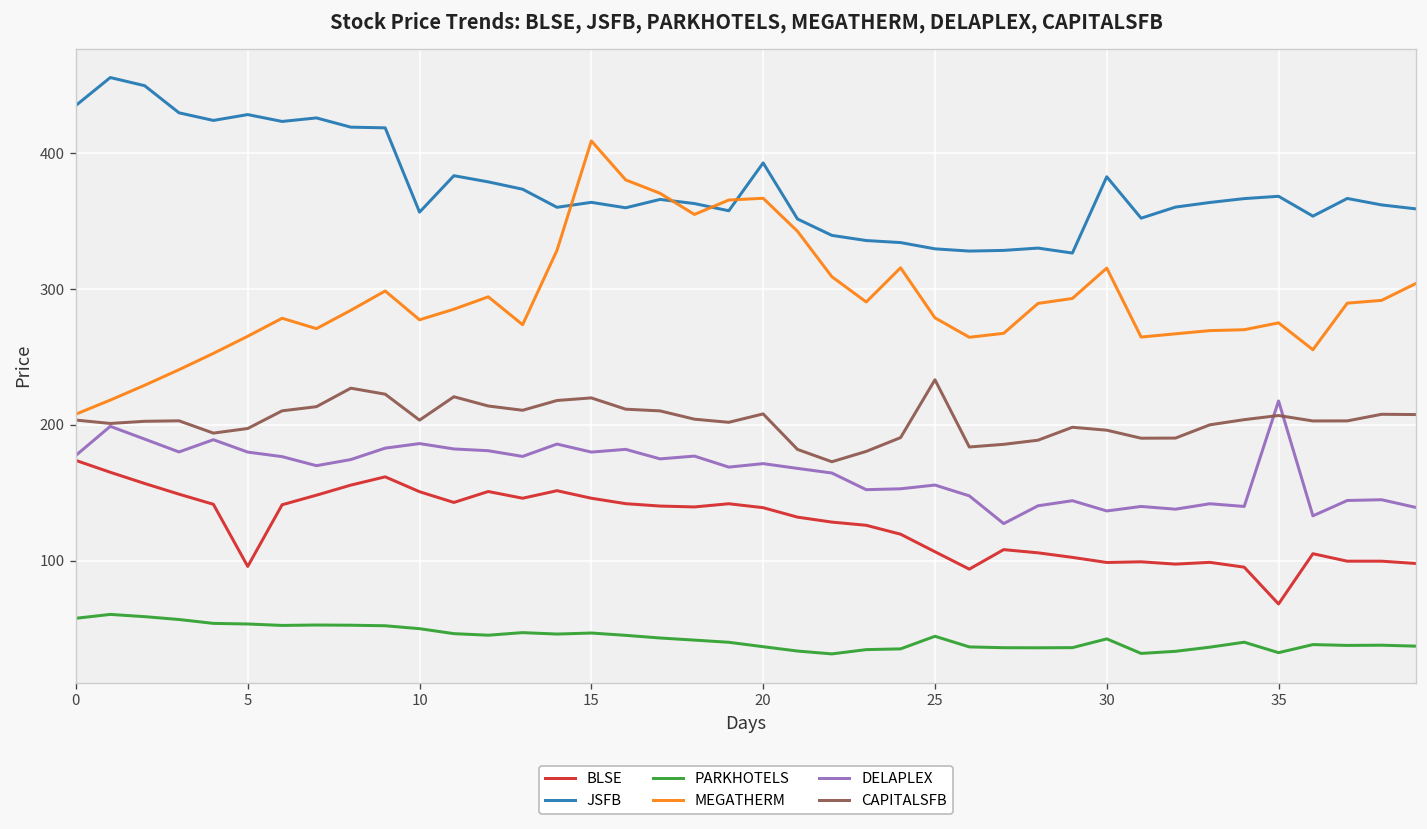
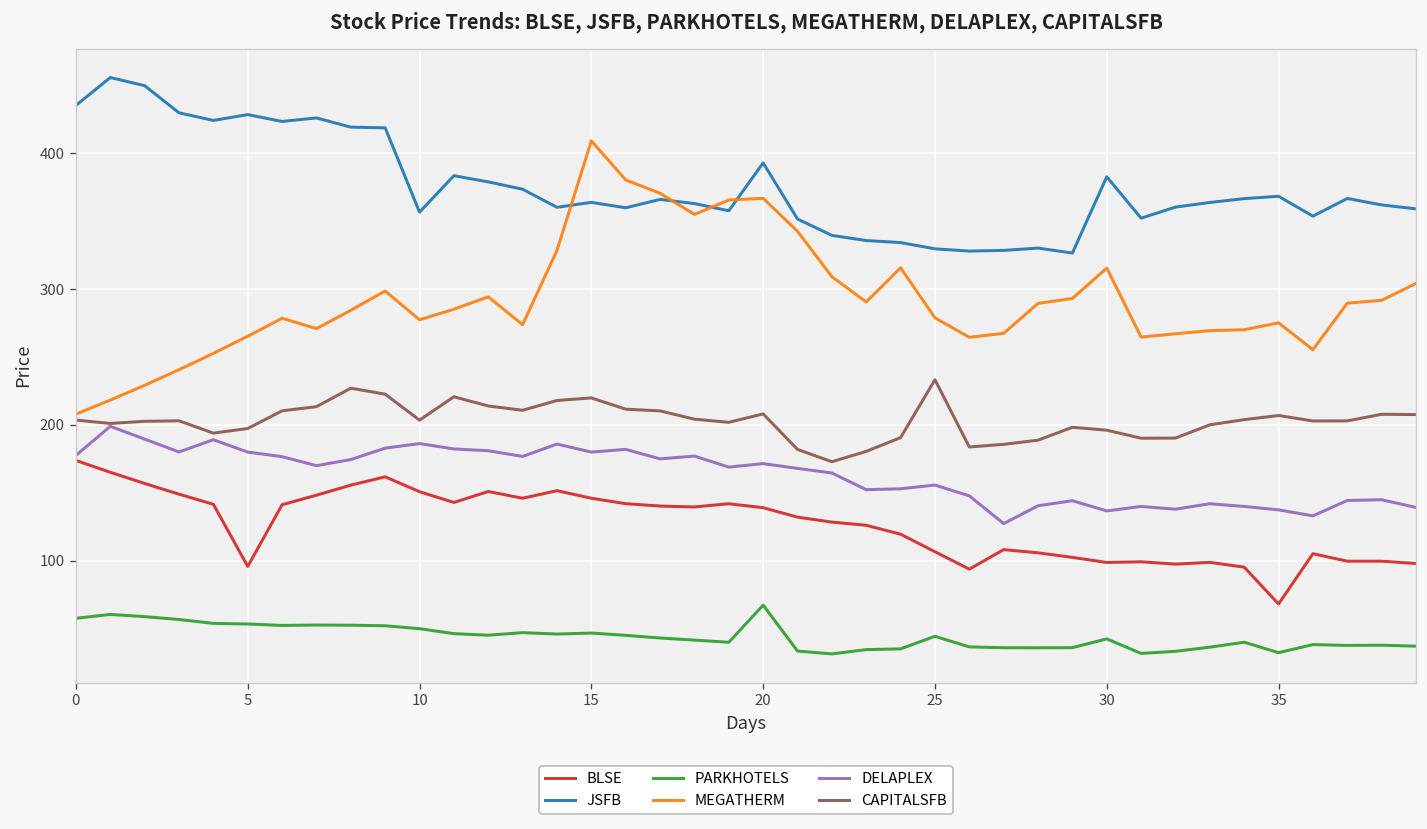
PARKHOTELS, 20: 37 -> 67
DELAPLEX, 35: 218 -> 138
